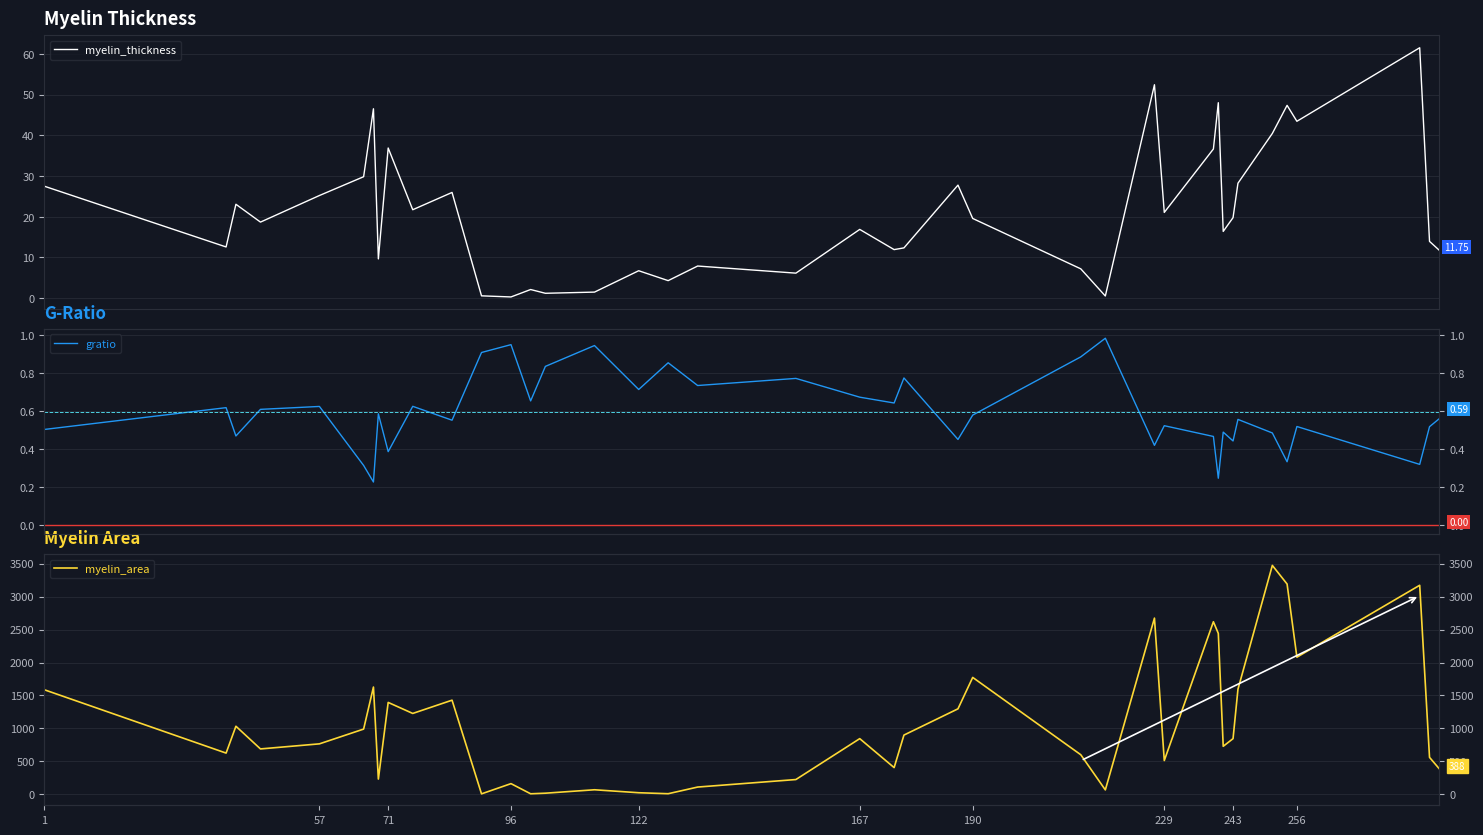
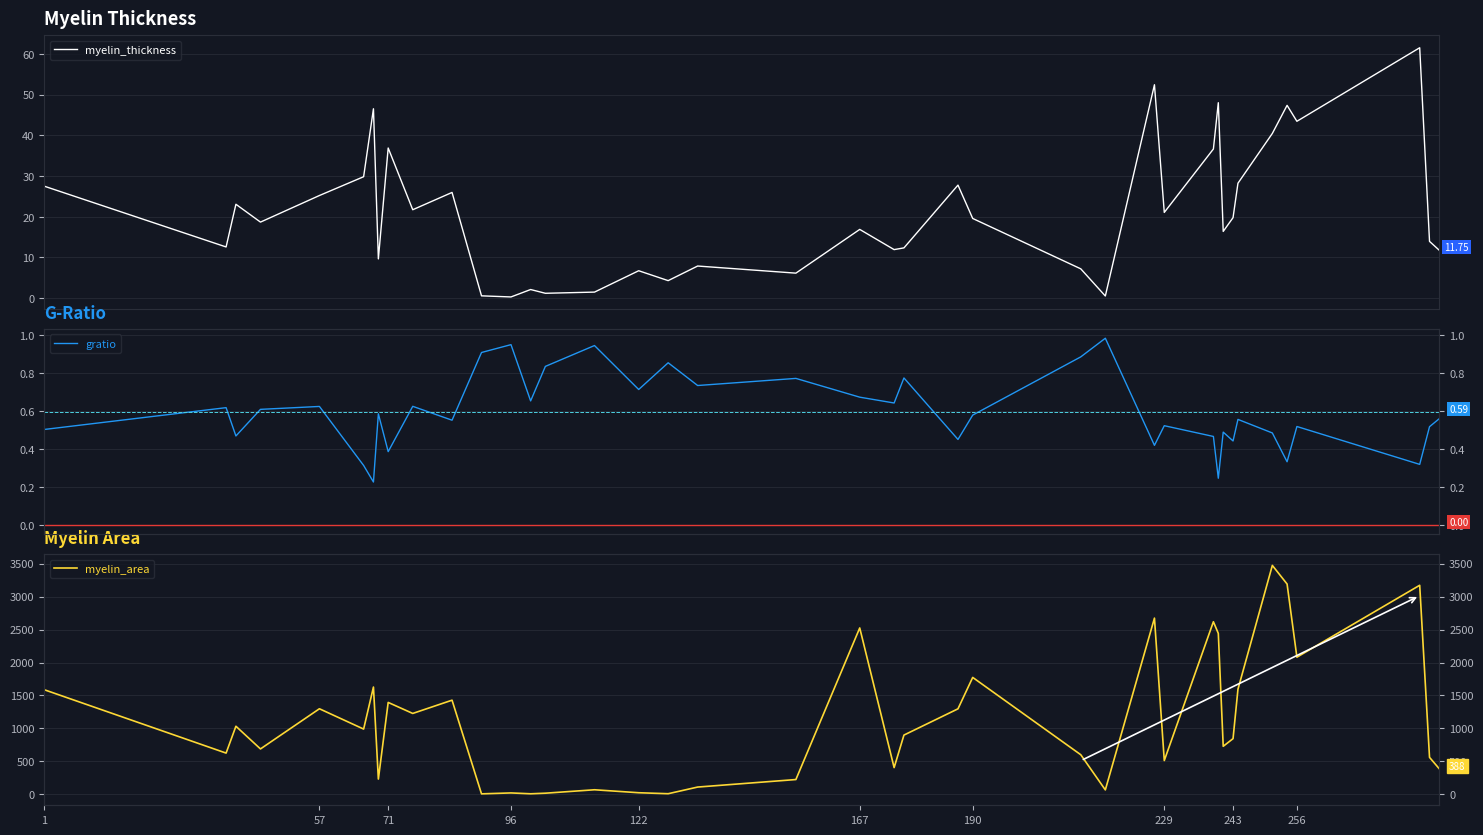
Myelin Area, 57: 800 -> 1300
Myelin Area, 96: 200 -> 0
Myelin Area, 167: 800 -> 2500
